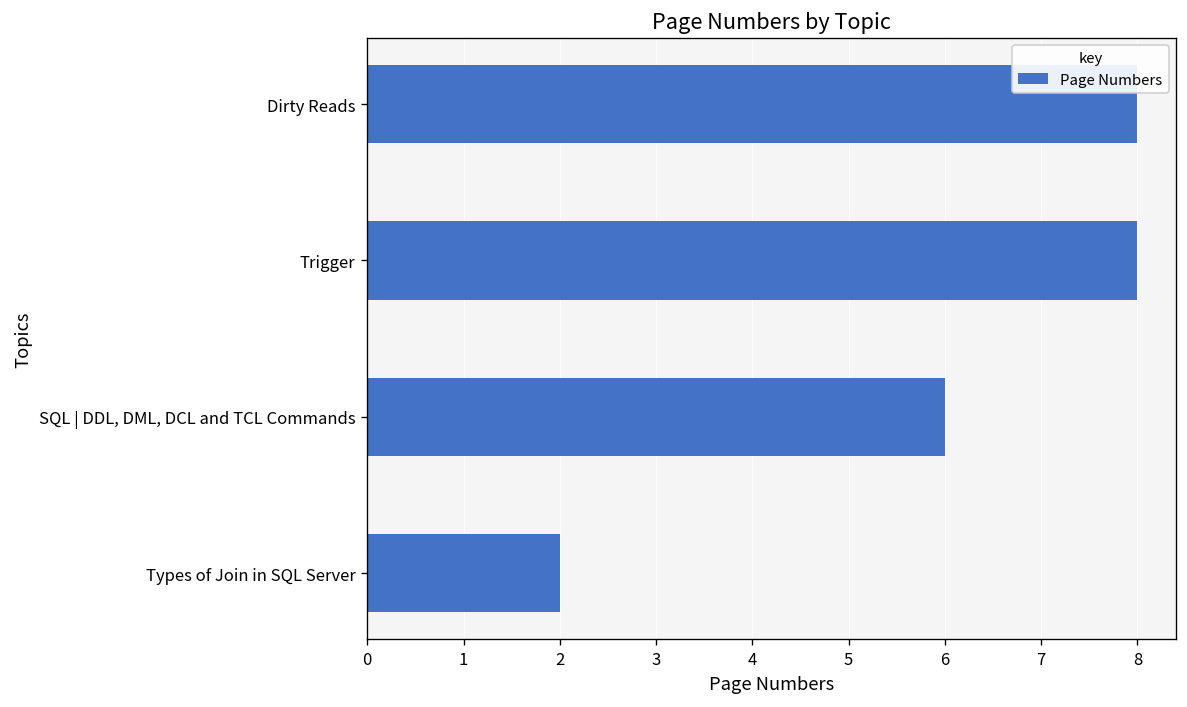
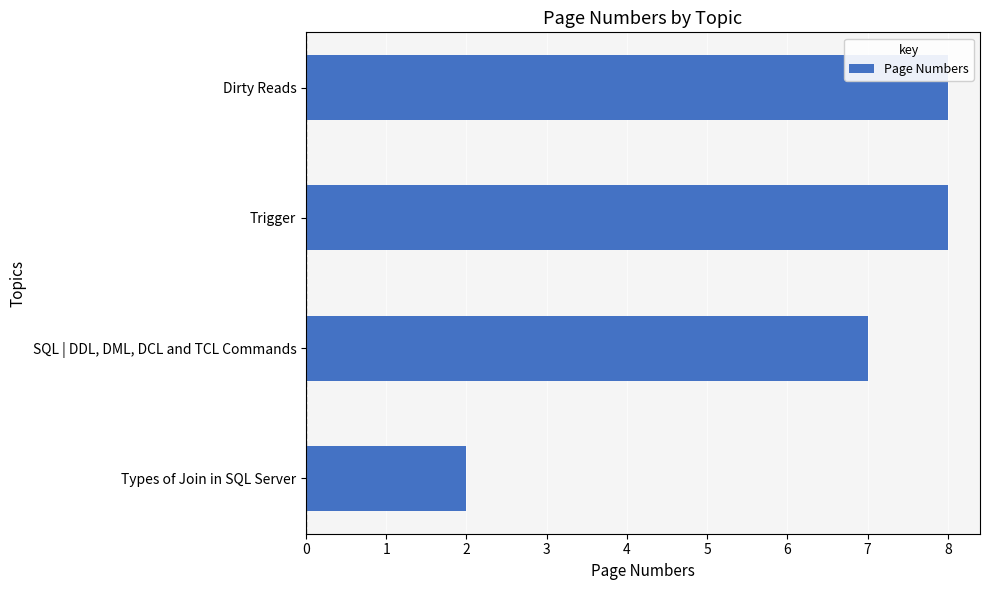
SQL | DDL, DML, DCL and TCL Commands: 6 -> 7
